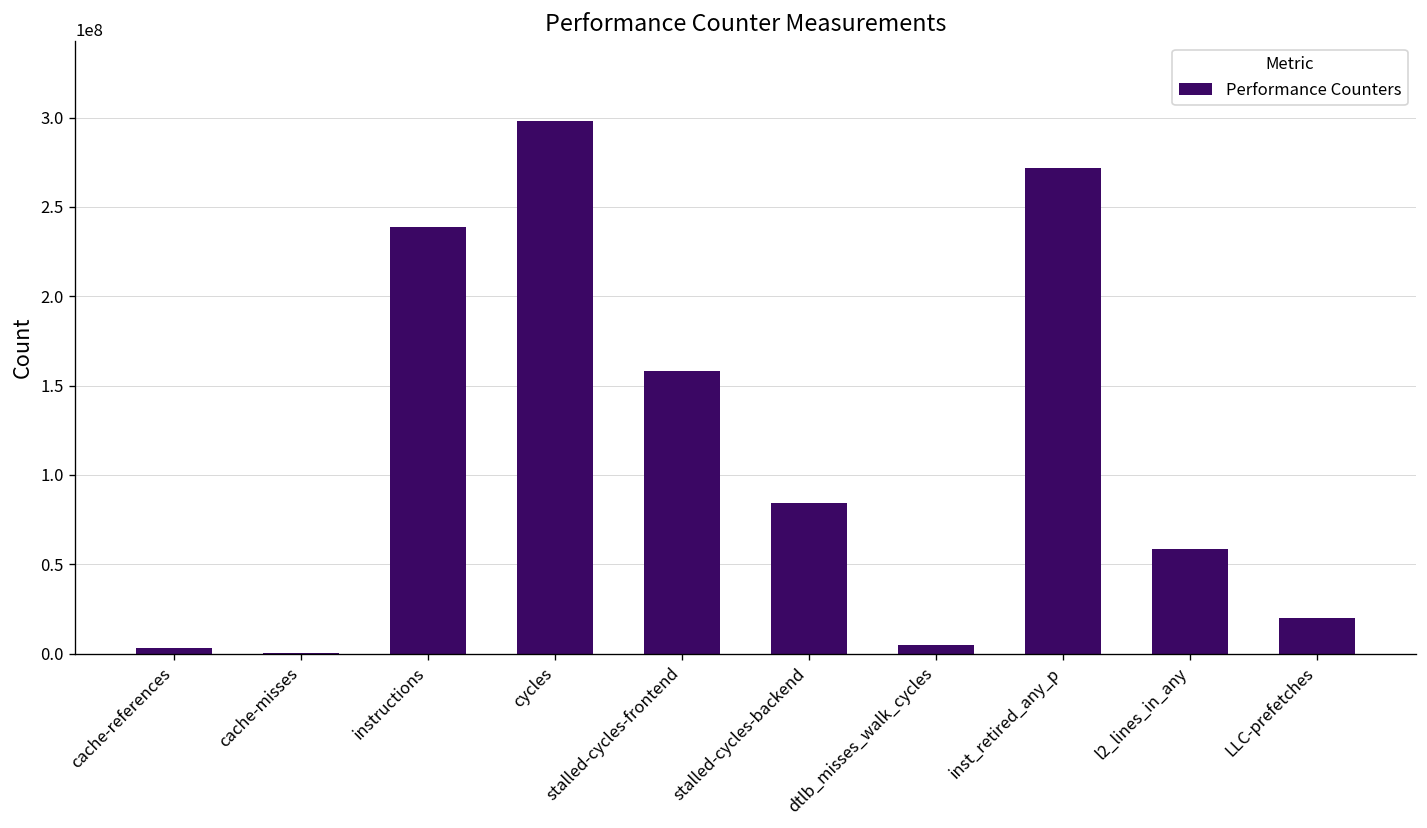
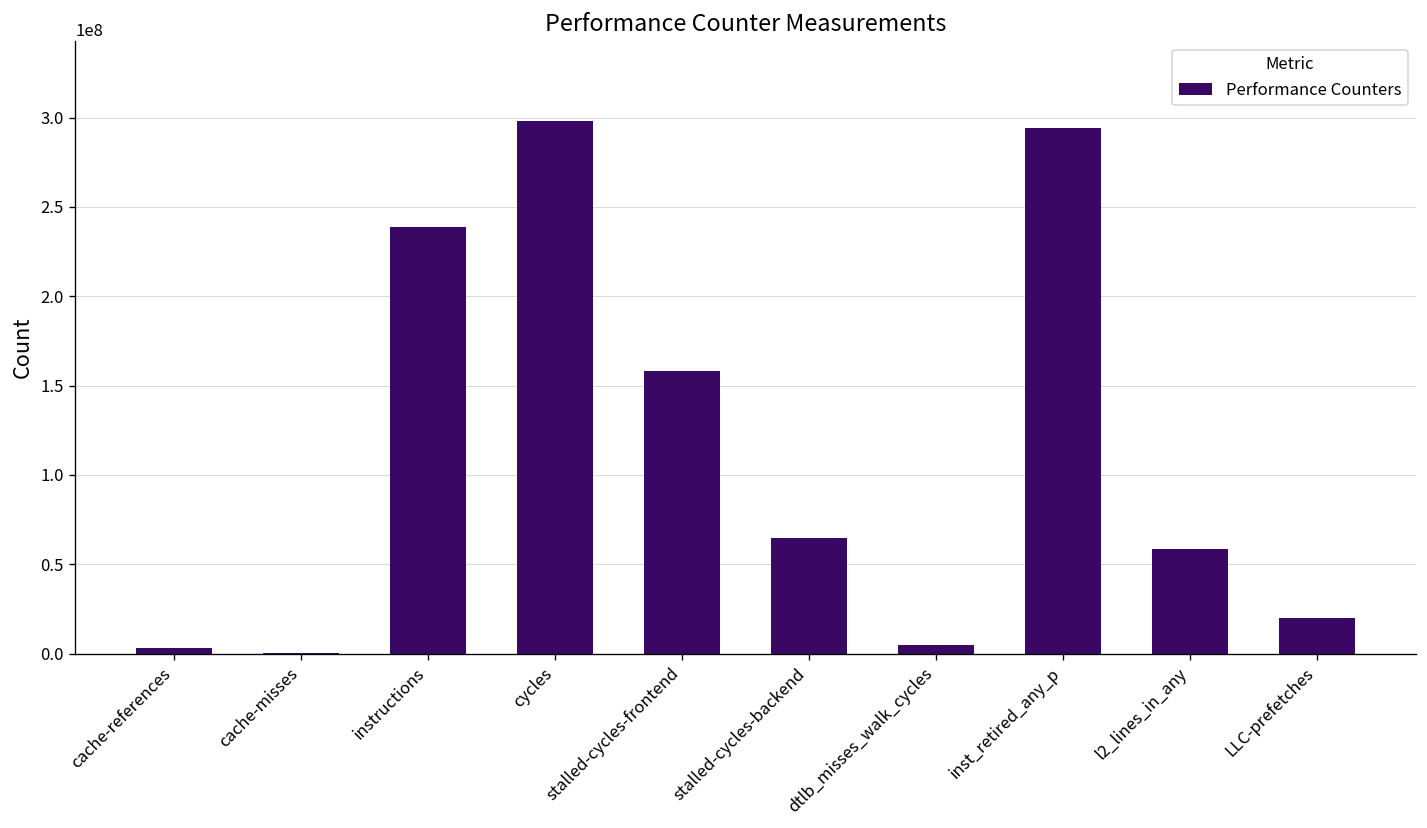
stalled-cycles-backend: 84000000 -> 65000000
inst_retired_any_p: 272000000 -> 294000000
